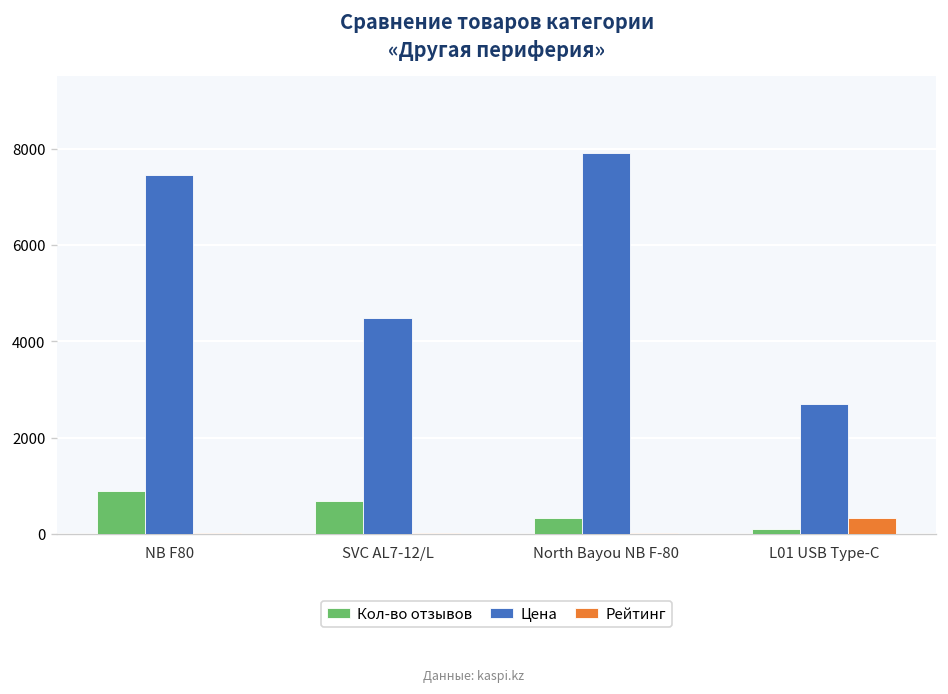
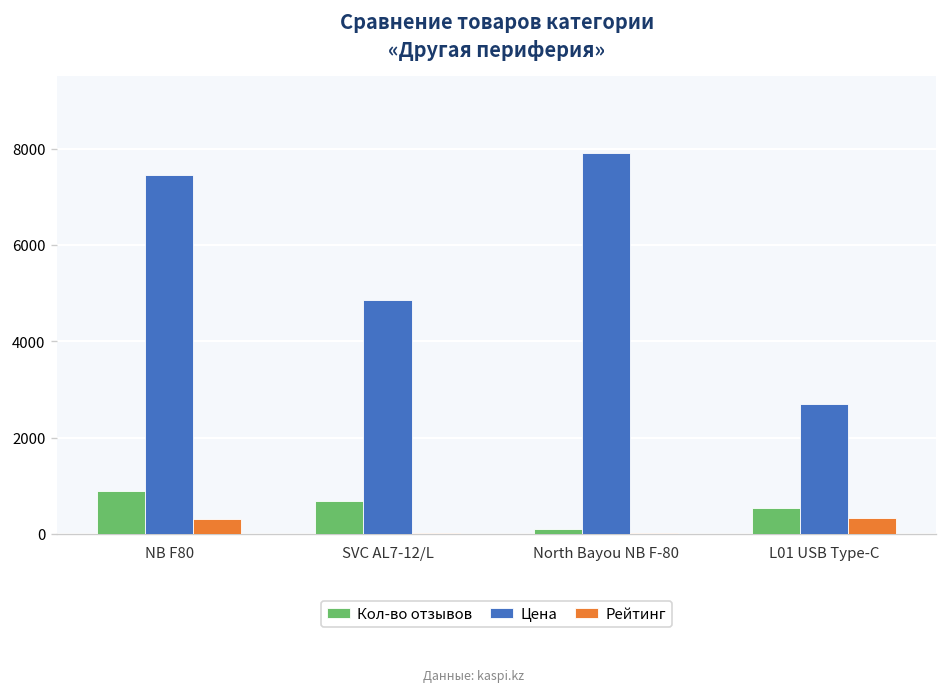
Рейтинг, NB F80: 0 -> 300
Цена, SVC AL7-12/L: 4500 -> 4900
Кол-во отзывов, North Bayou NB F-80: 300 -> 100
Кол-во отзывов, L01 USB Type-C: 100 -> 500
